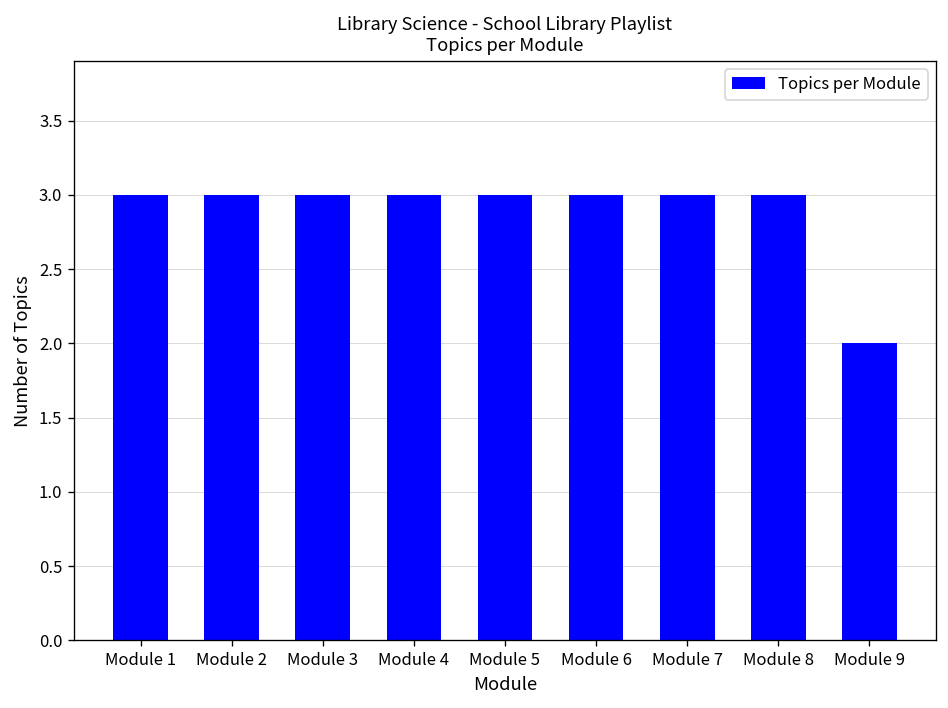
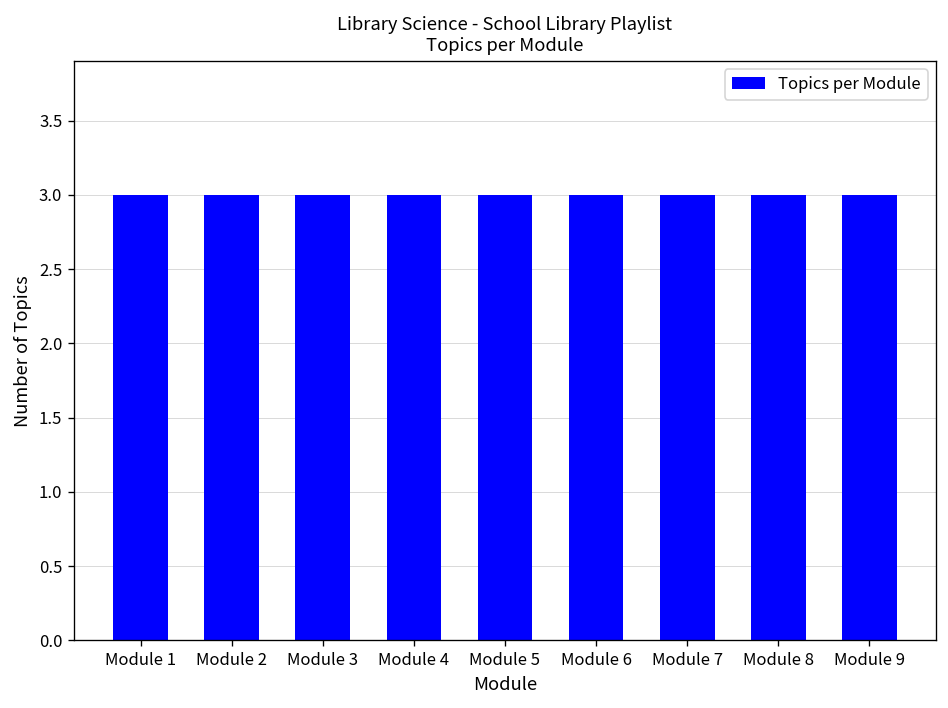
Module 9: 2 -> 3
